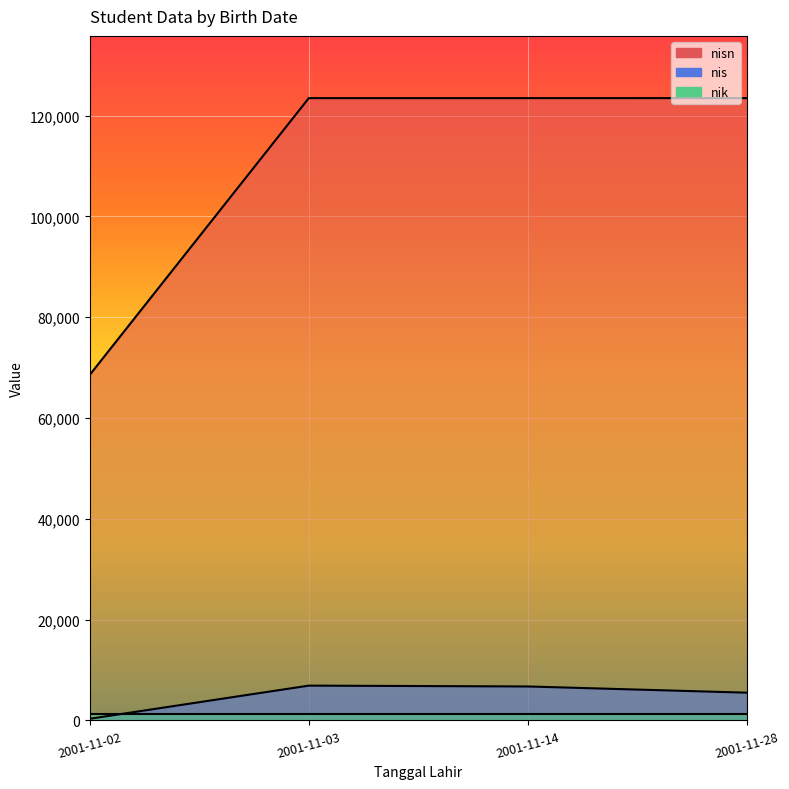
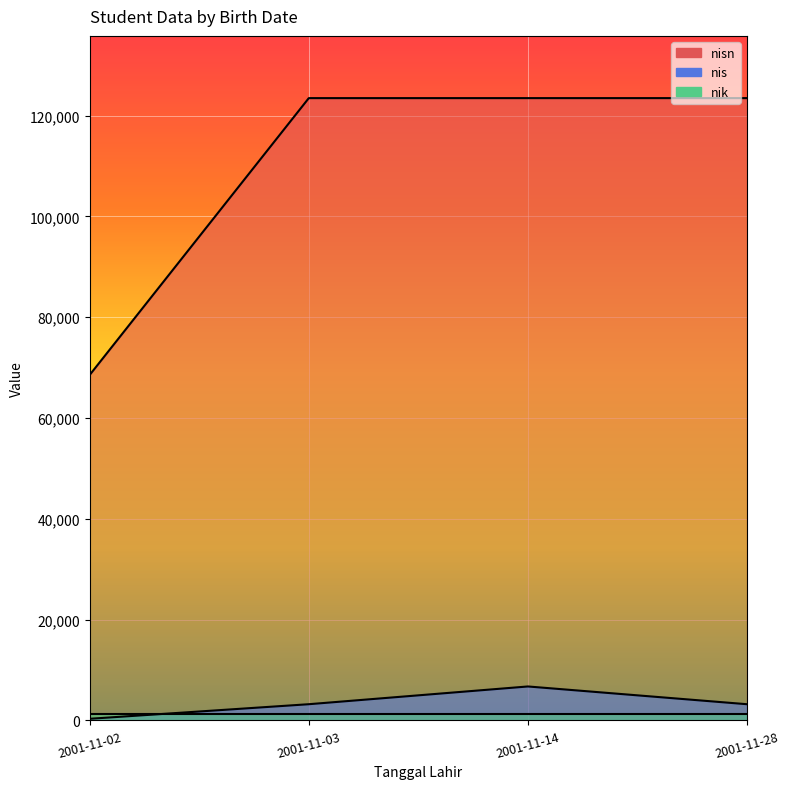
nis, 2001-11-03: 7,000 -> 3,000
nis, 2001-11-28: 6,000 -> 3,000
